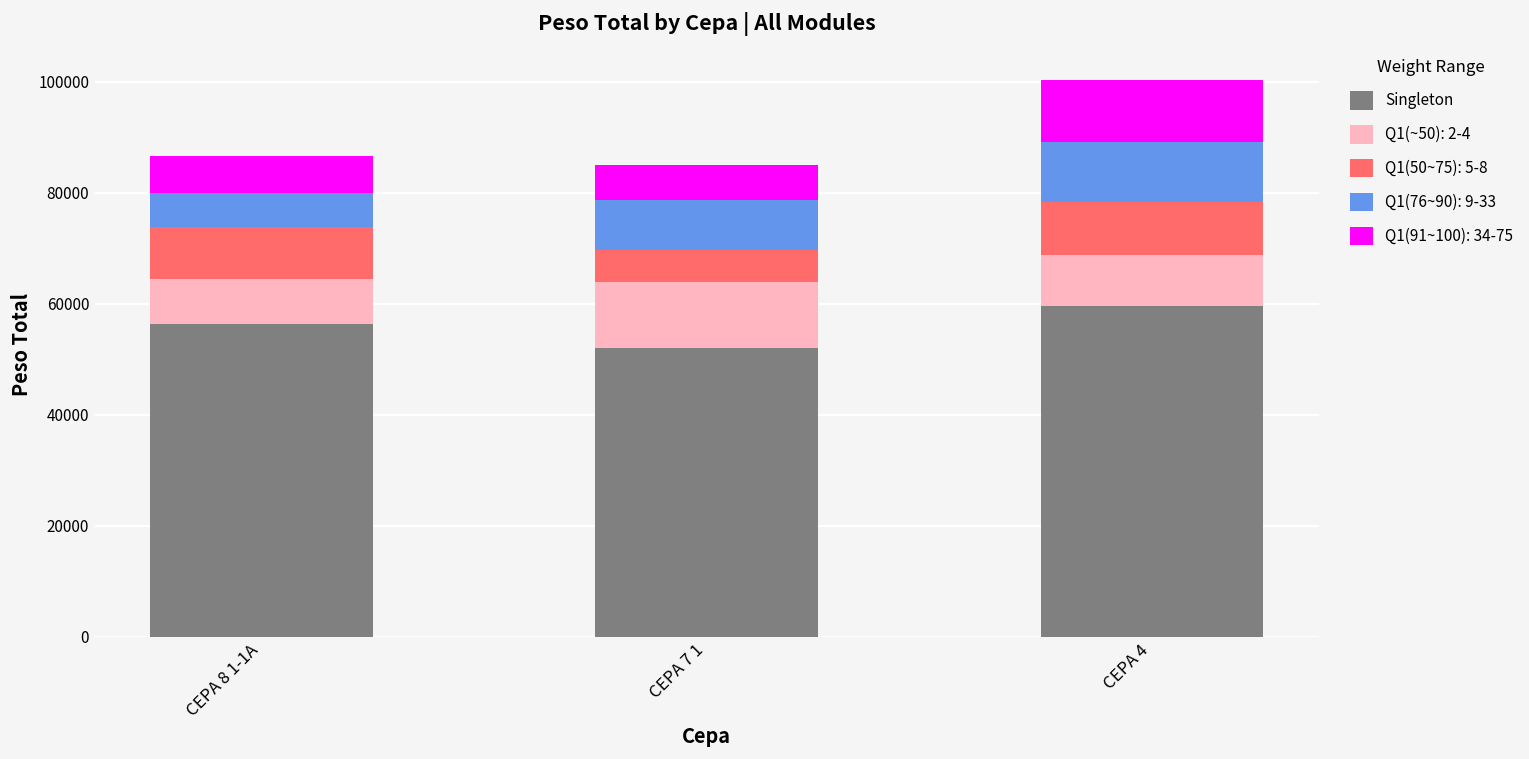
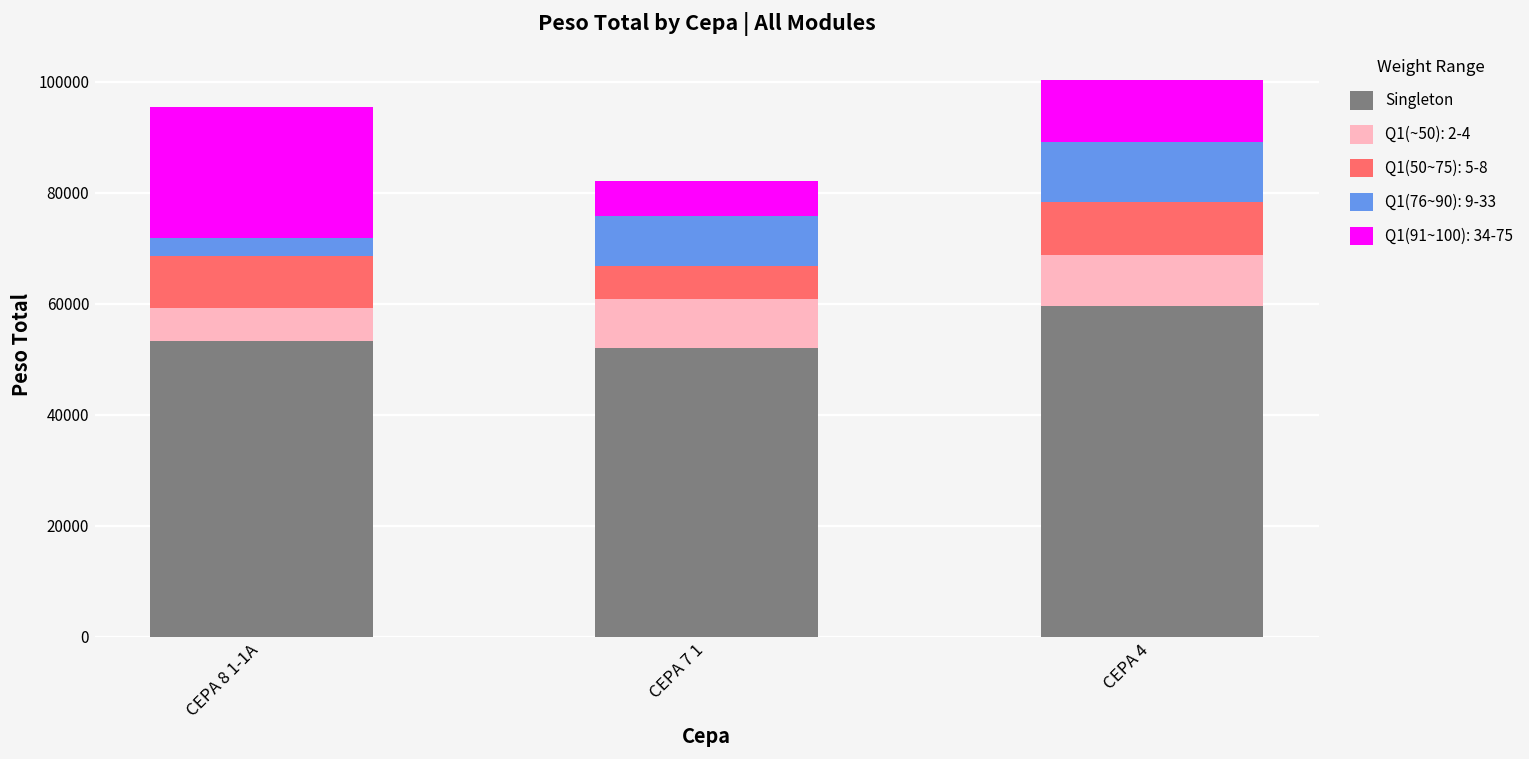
Singleton, CEPA 8 1-1A: 56000 -> 53000
Q1(~50): 2-4, CEPA 8 1-1A: 8000 -> 6000
Q1(76~90): 9-33, CEPA 8 1-1A: 6000 -> 3000
Q1(91~100): 34-75, CEPA 8 1-1A: 7000 -> 24000
Q1(~50): 2-4, CEPA 7 1: 12000 -> 9000
